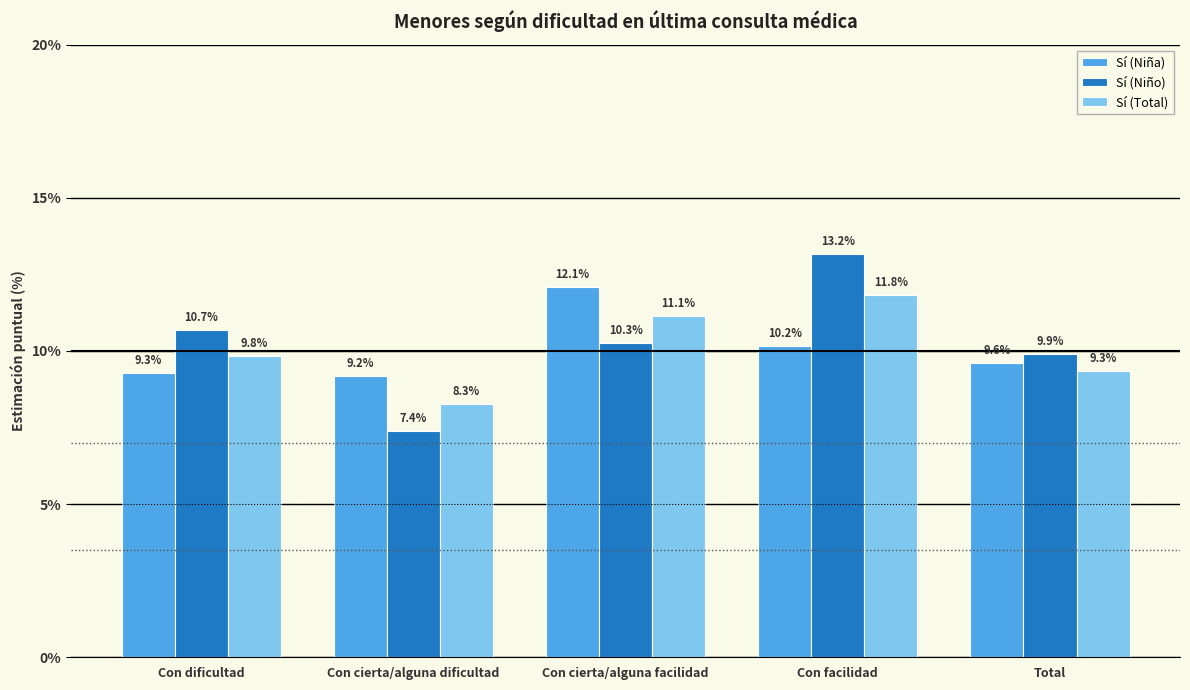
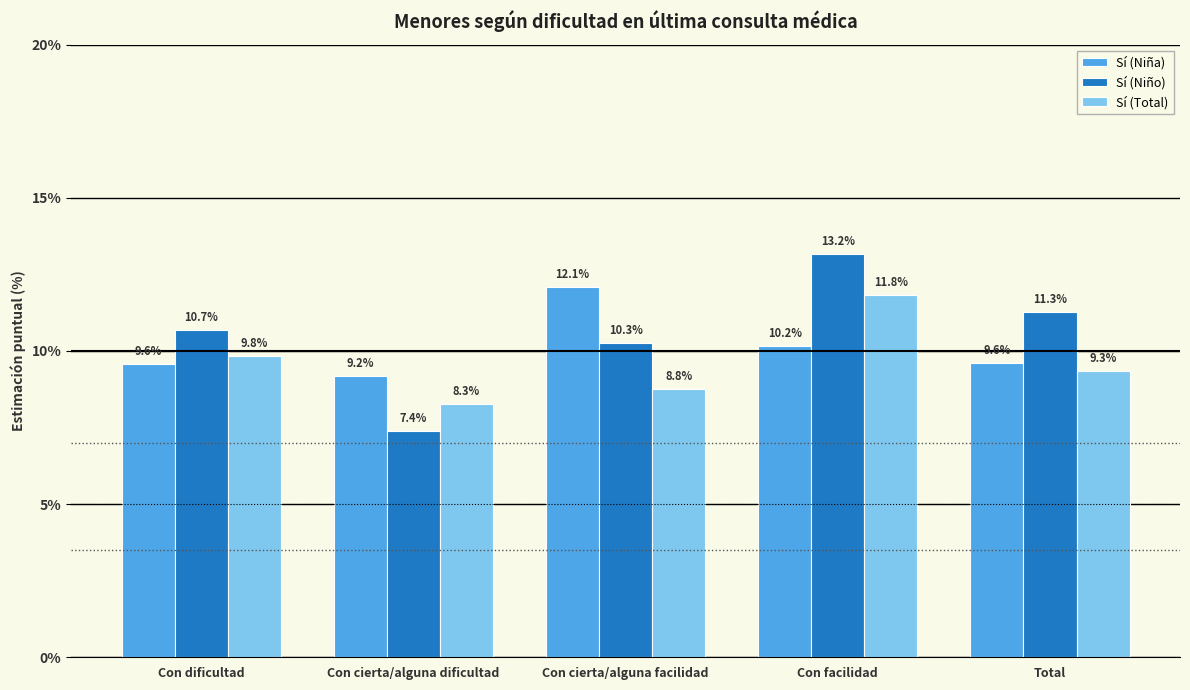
Sí (Niña), Con dificultad: 9.3% -> 9.6%
Sí (Total), Con cierta/alguna facilidad: 11.1% -> 8.8%
Sí (Niño), Total: 9.9% -> 11.3%
